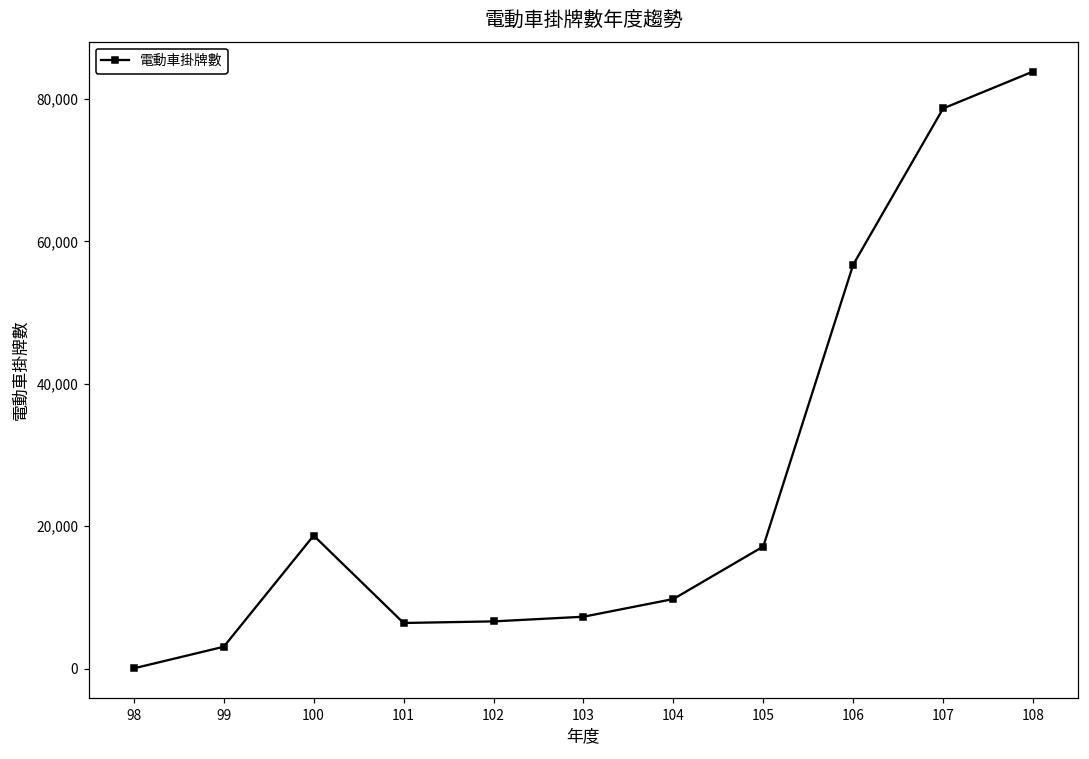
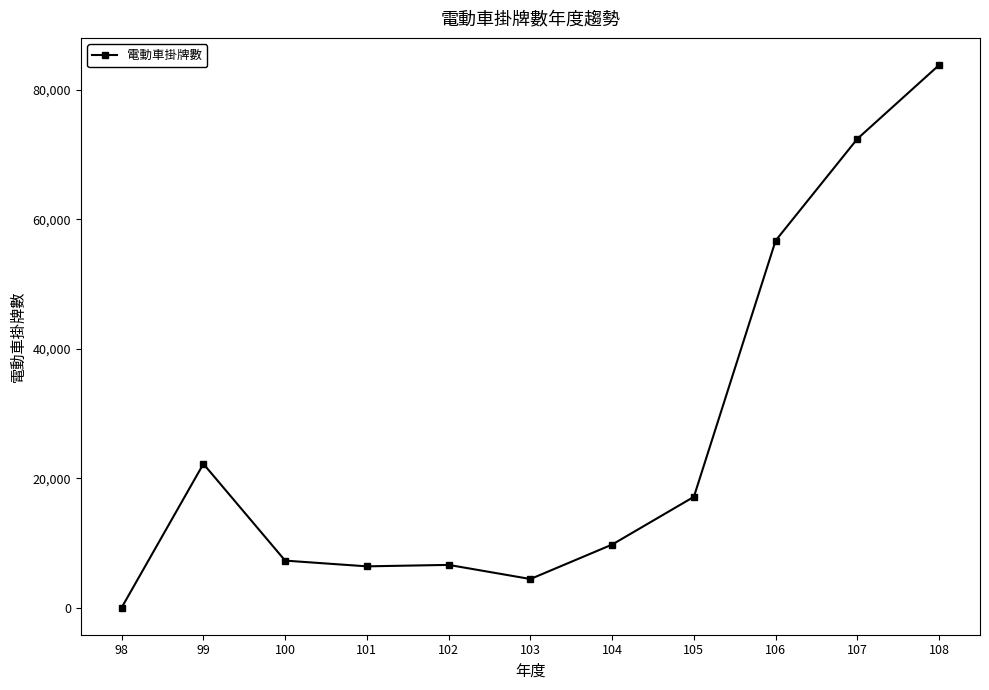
99: 3,000 -> 22,000
100: 19,000 -> 7,000
103: 7,000 -> 4,000
107: 79,000 -> 72,000
